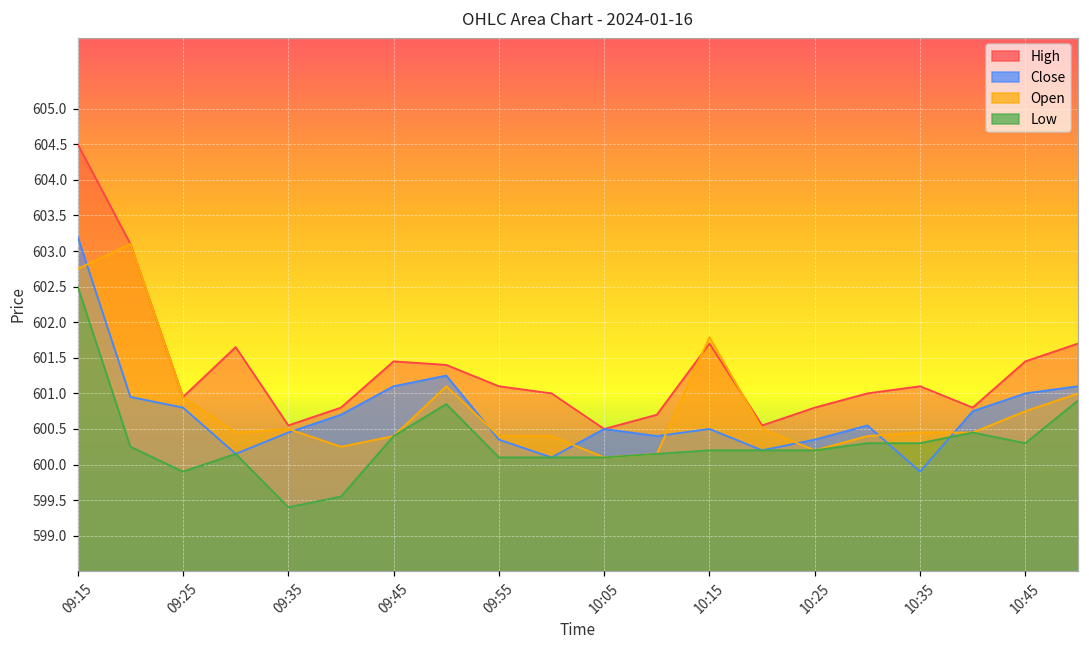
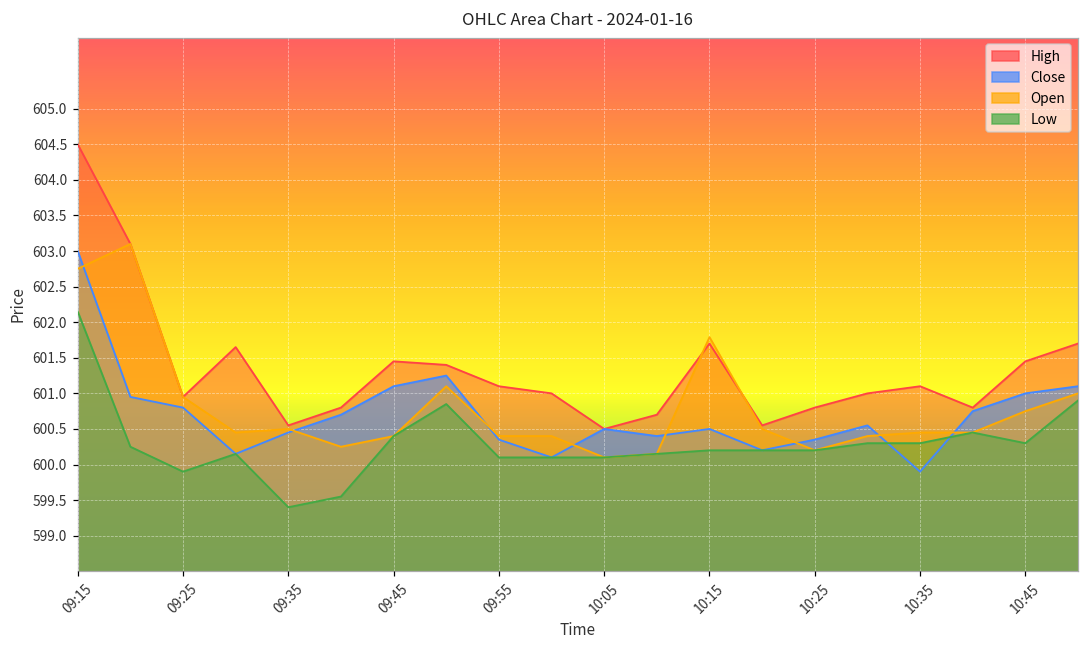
Close, 09:15: 603.2 -> 603.0
Low, 09:15: 602.5 -> 602.2
